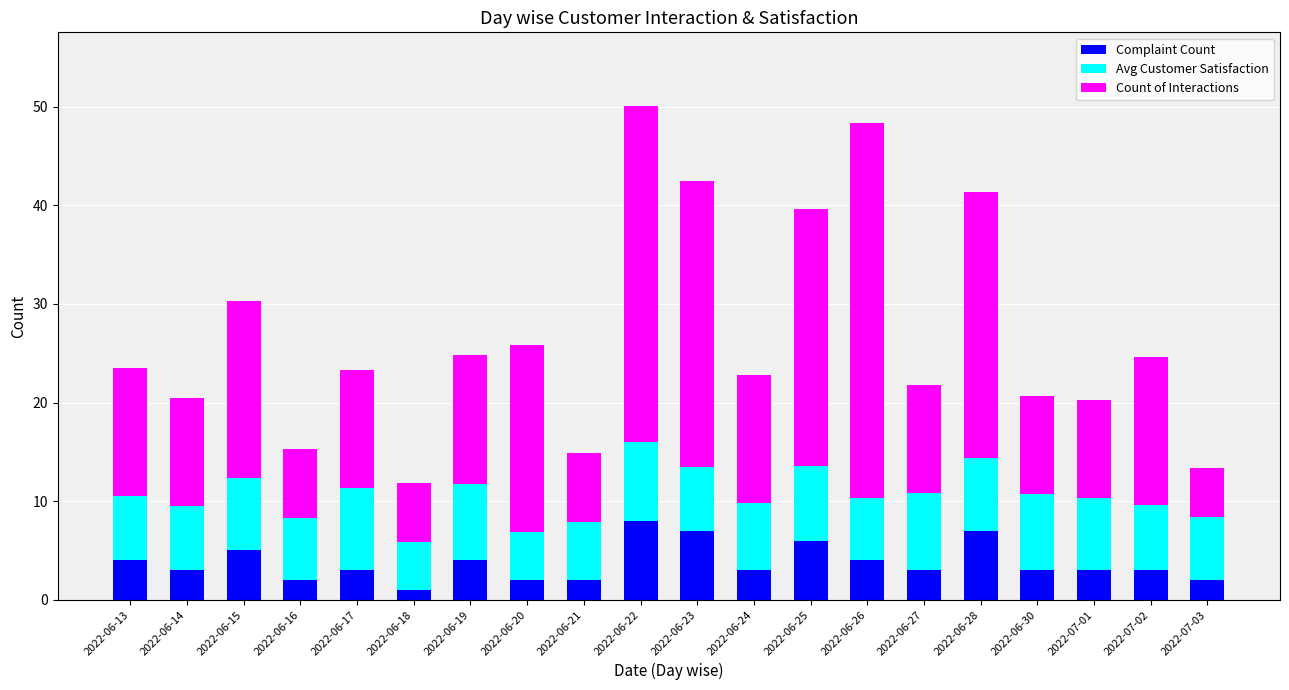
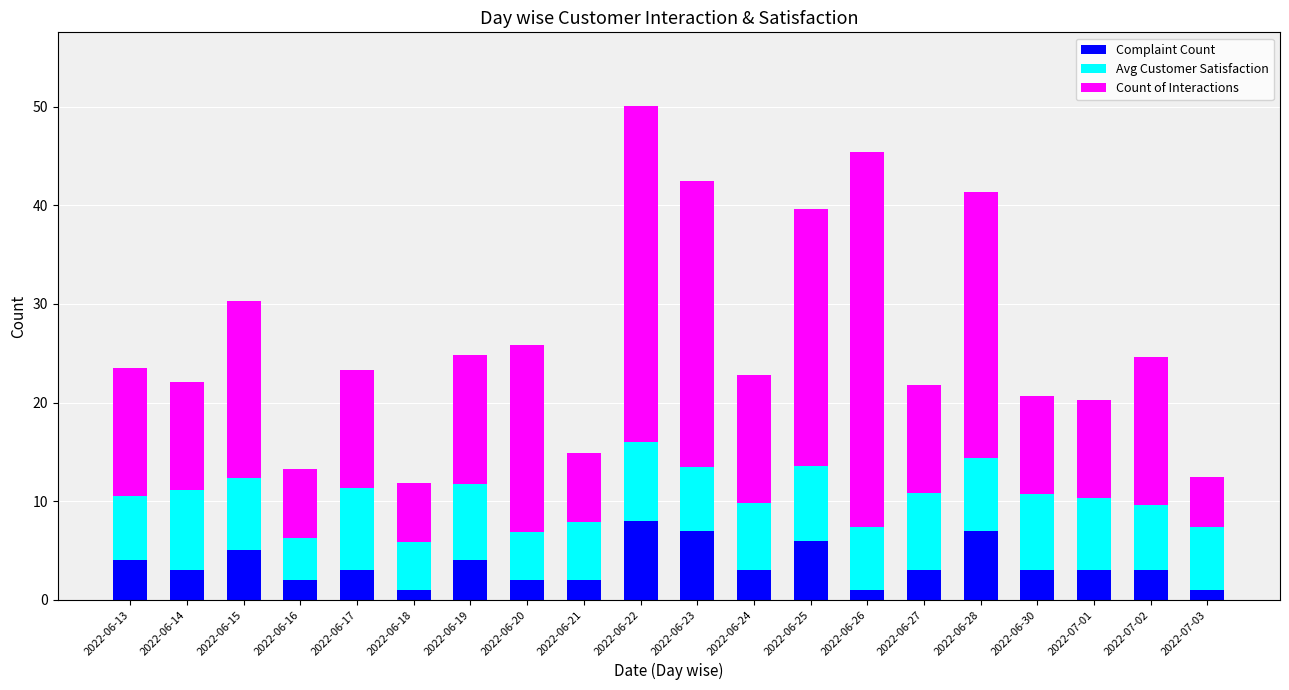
Avg Customer Satisfaction, 2022-06-14: 6 -> 8
Avg Customer Satisfaction, 2022-06-16: 6 -> 4
Complaint Count, 2022-06-26: 4 -> 1
Complaint Count, 2022-07-03: 2 -> 1
